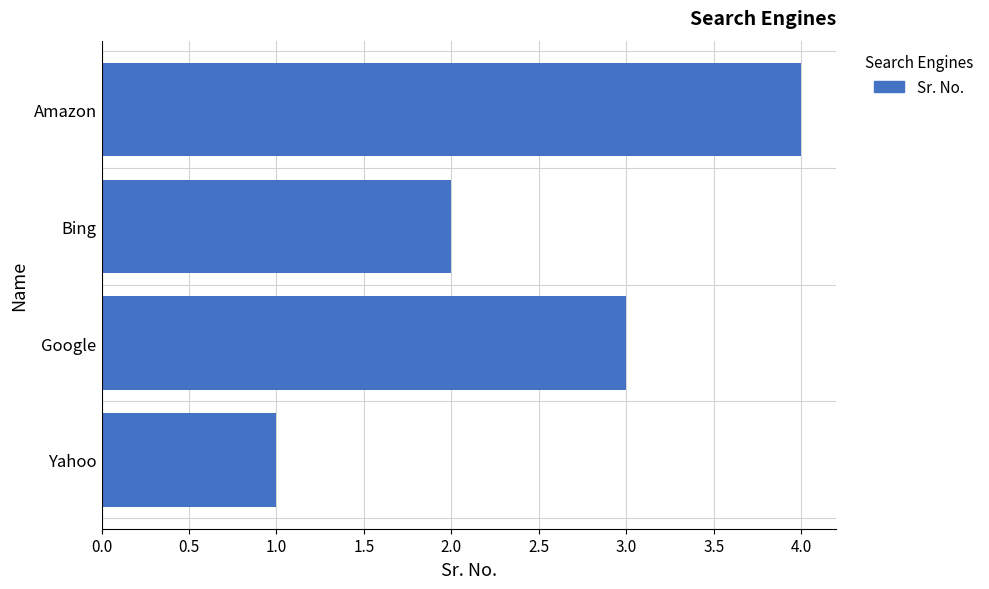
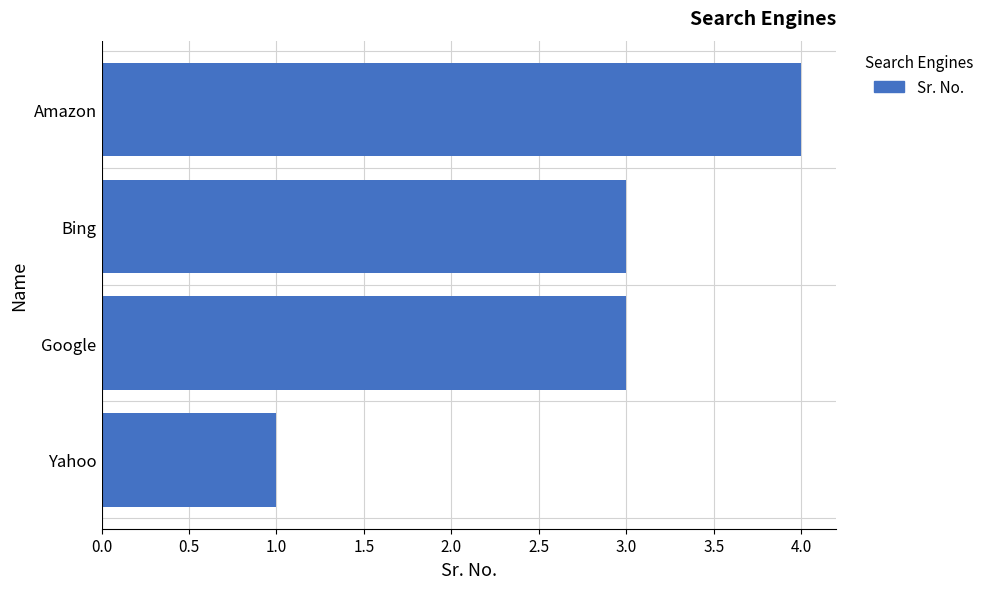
Bing: 2 -> 3
